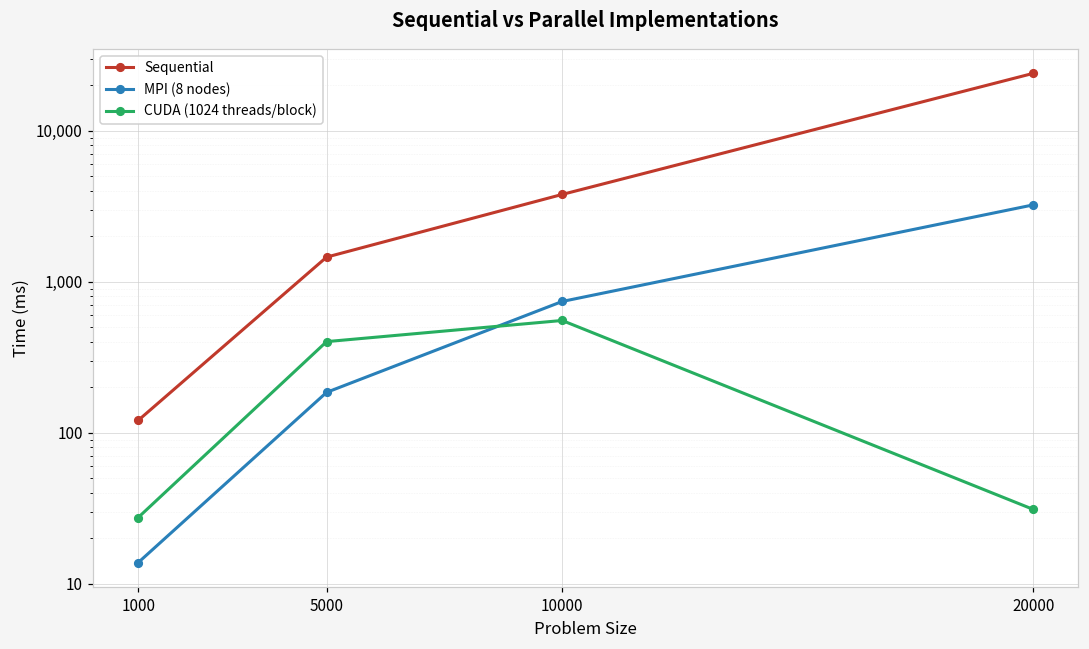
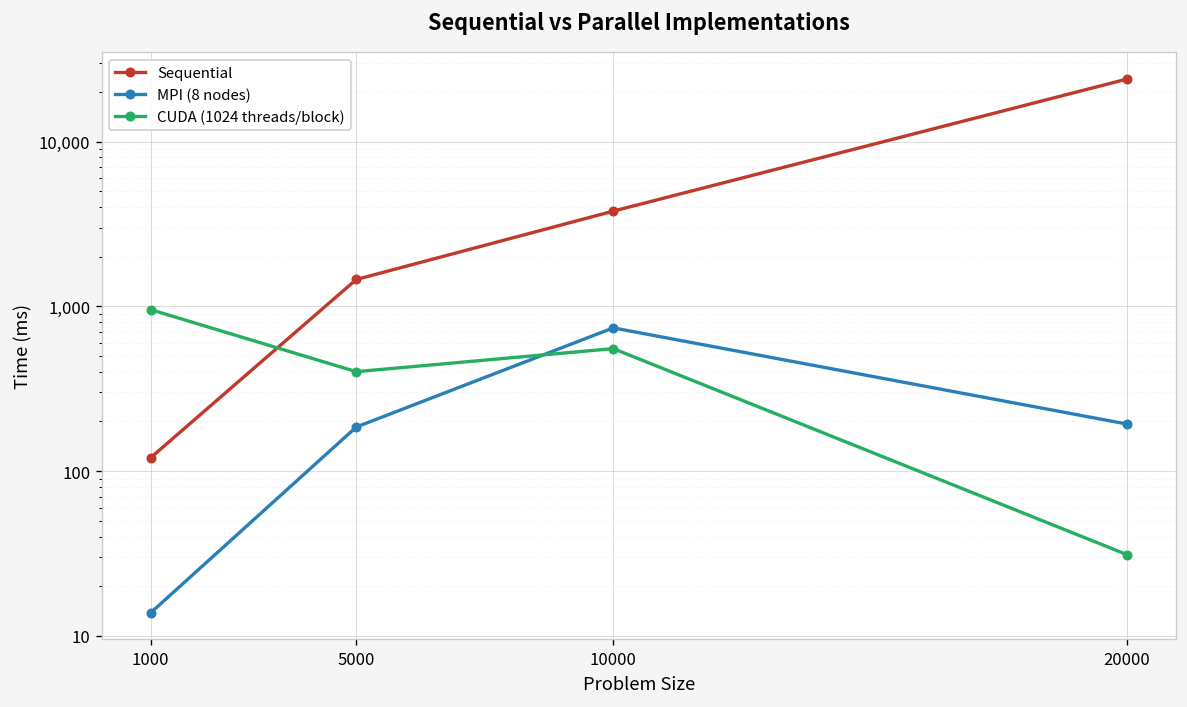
CUDA (1024 threads/block), 1000: 27 -> 1,000
MPI (8 nodes), 20000: 3,200 -> 190
